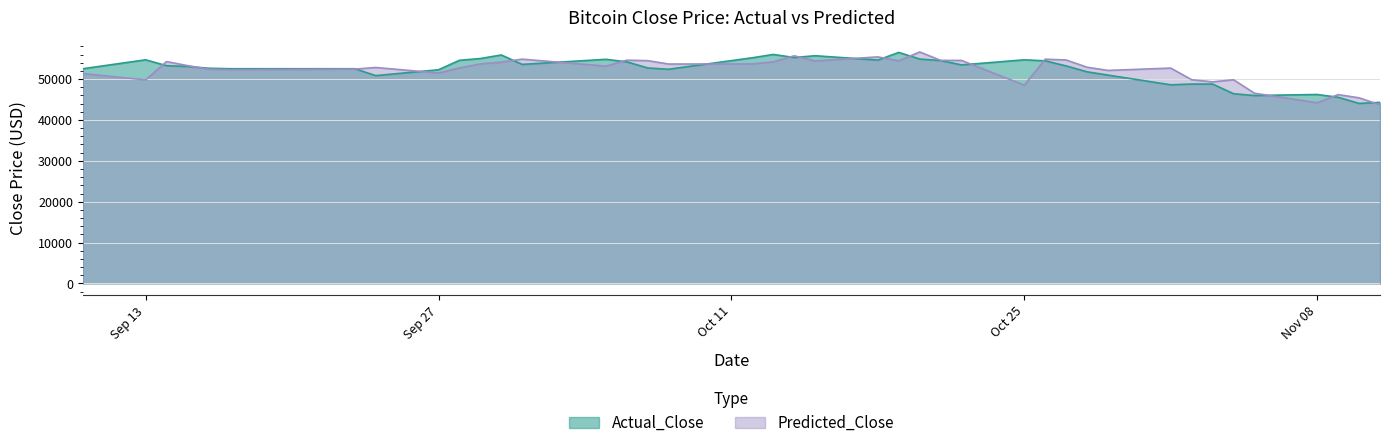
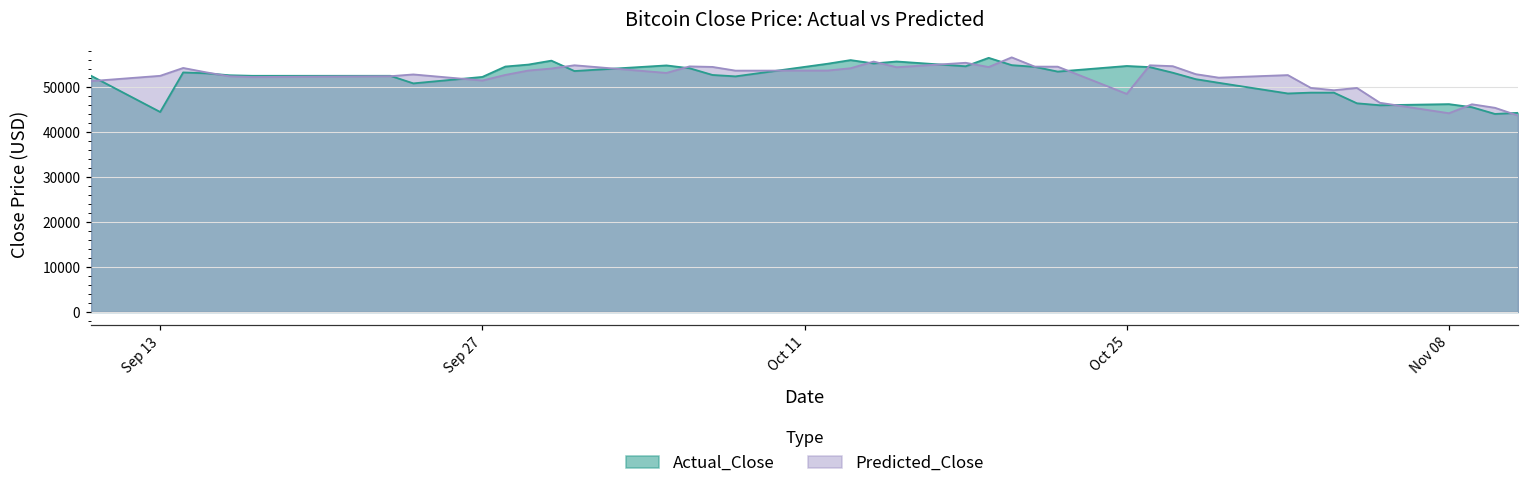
Actual_Close, Sep 13: 55000 -> 44000
Predicted_Close, Sep 13: 50000 -> 53000
